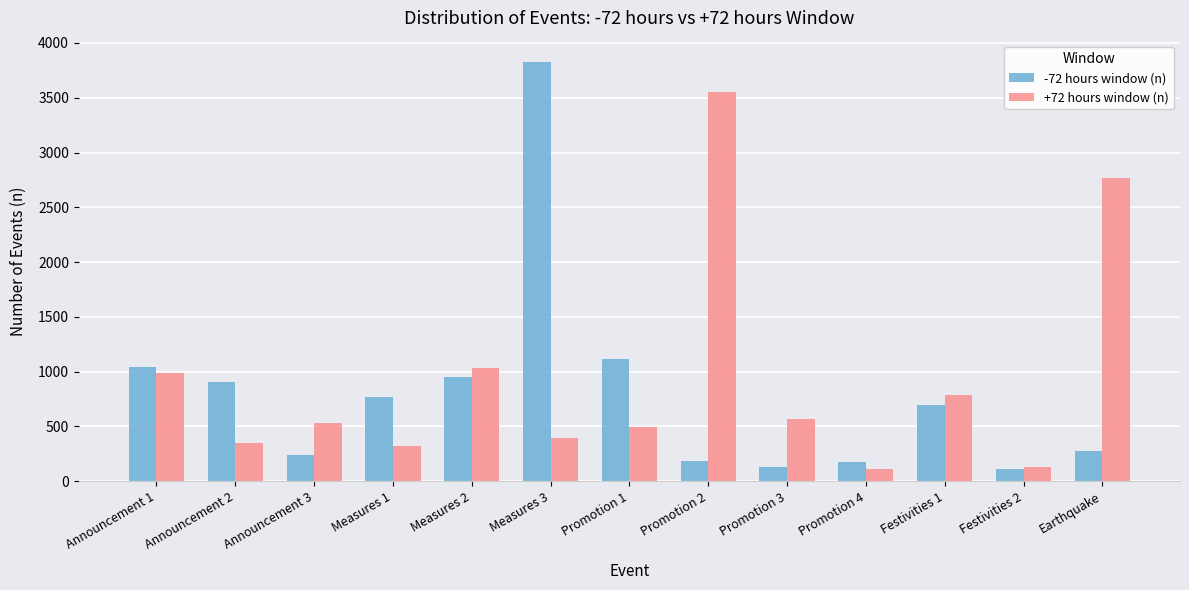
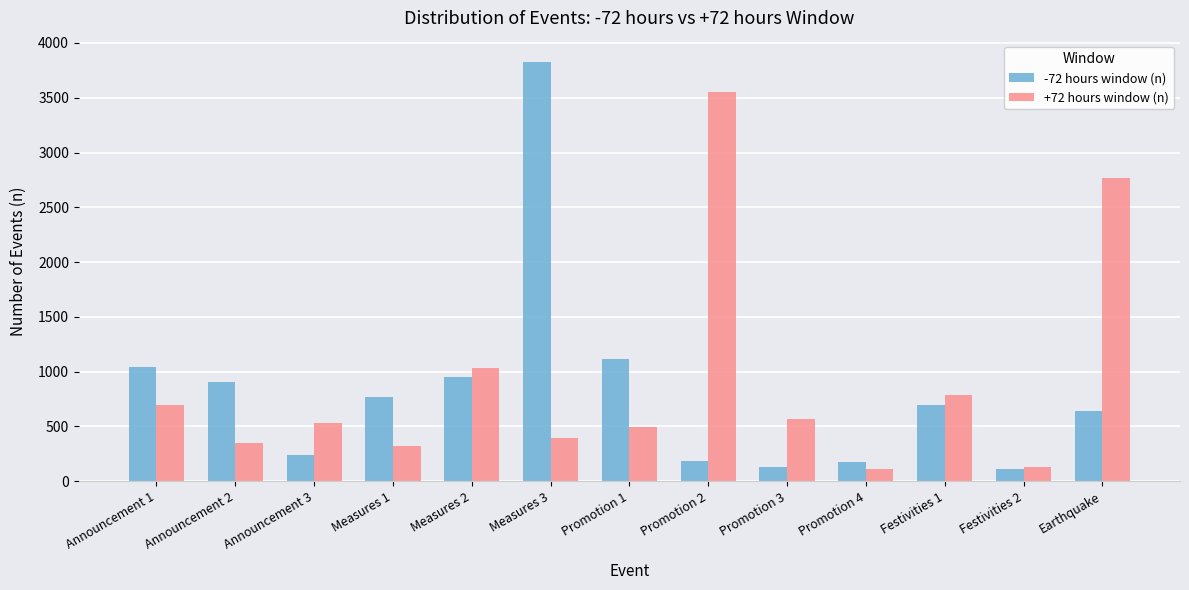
+72 hours window (n), Announcement 1: 990 -> 700
-72 hours window (n), Earthquake: 280 -> 640
